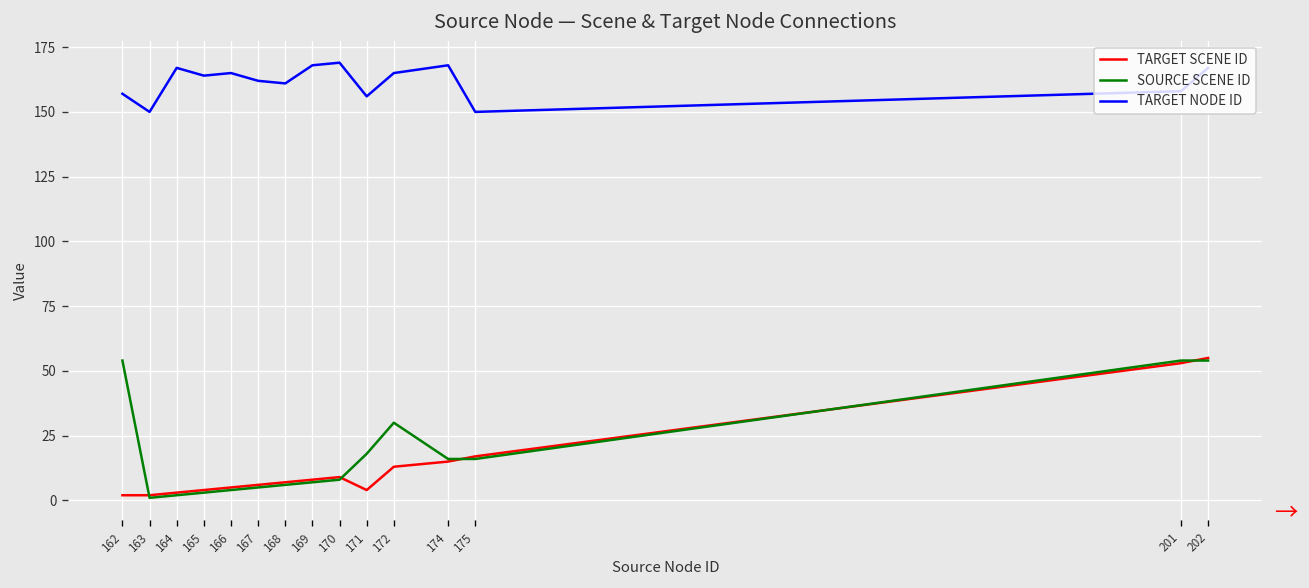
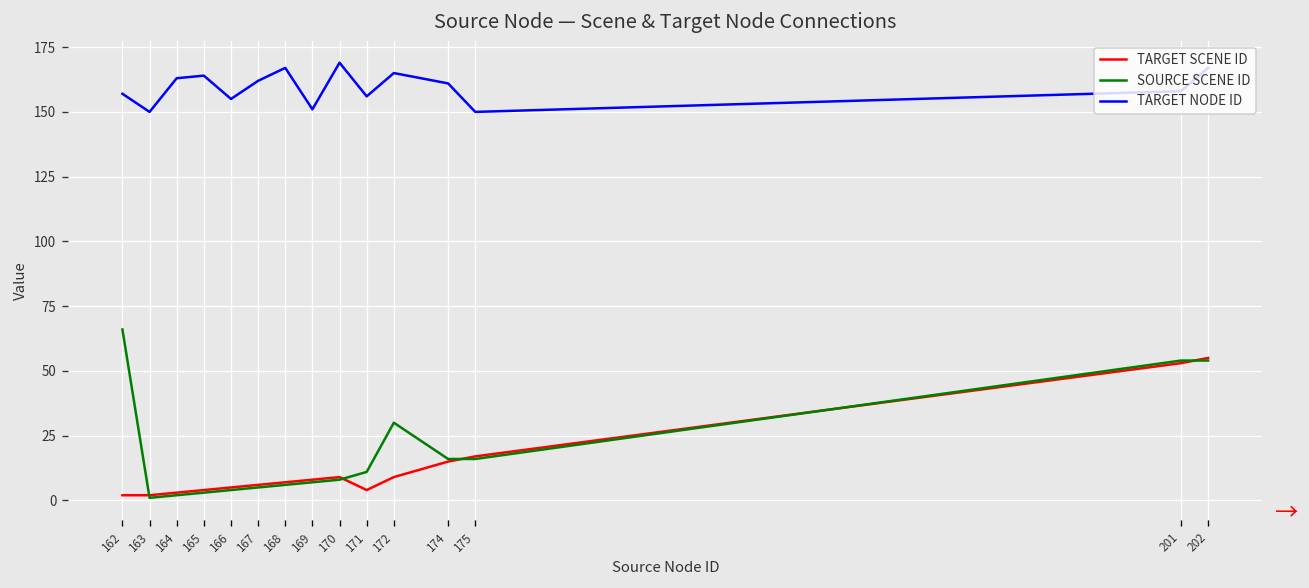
SOURCE SCENE ID, 162: 54 -> 66
TARGET NODE ID, 164: 167 -> 163
TARGET NODE ID, 166: 165 -> 155
TARGET NODE ID, 168: 161 -> 167
TARGET NODE ID, 169: 168 -> 151
SOURCE SCENE ID, 171: 18 -> 11
TARGET SCENE ID, 172: 13 -> 9
TARGET NODE ID, 174: 168 -> 161
